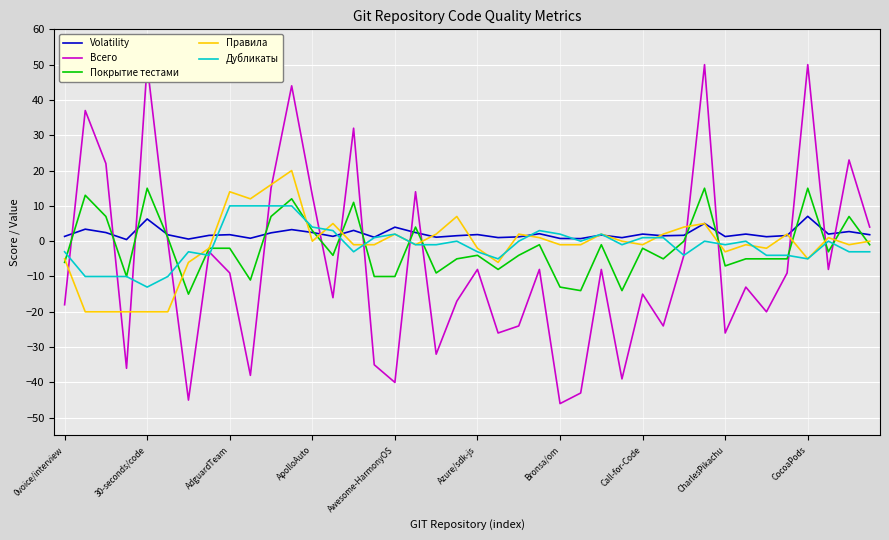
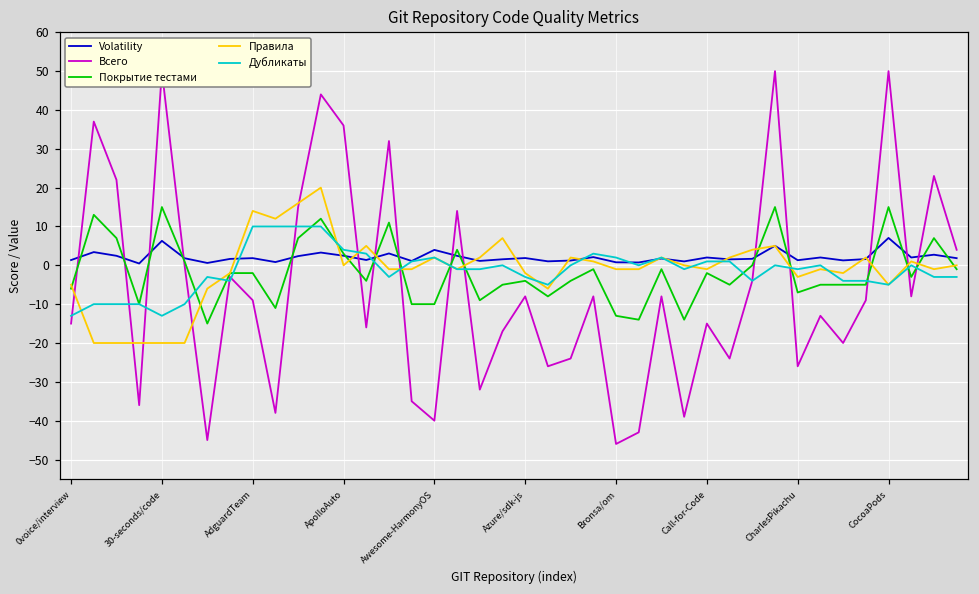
Всего, 0voice/interview: -18 -> -15
Дубликаты, 0voice/interview: -3 -> -13
Всего, ApolloAuto: 13 -> 36
